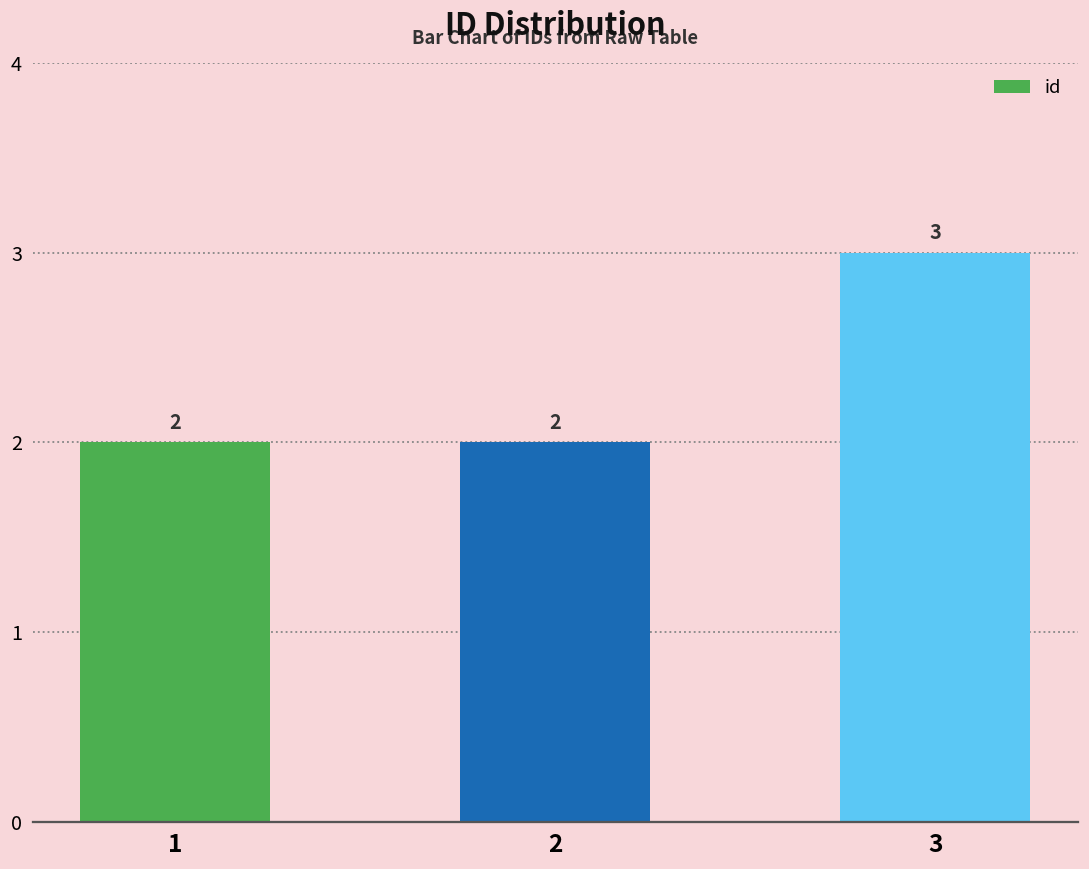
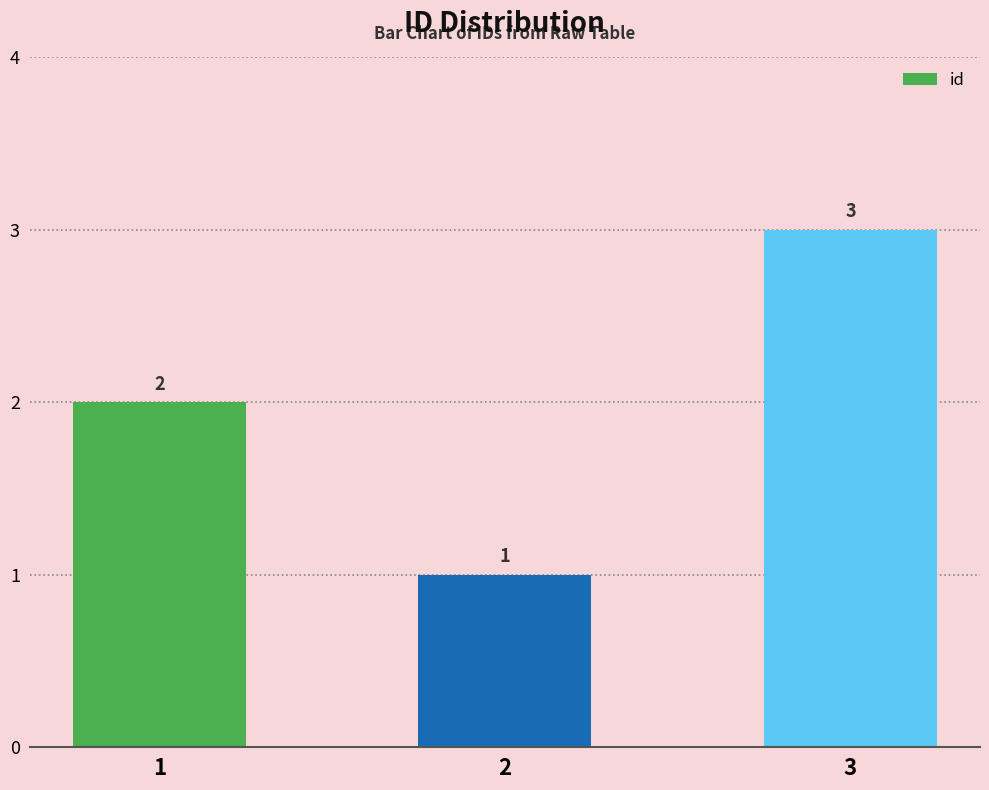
2: 2 -> 1
